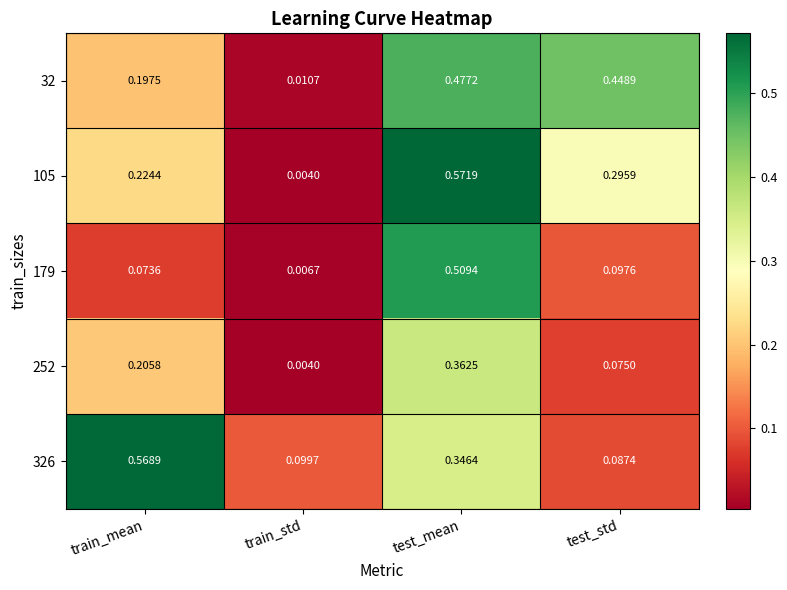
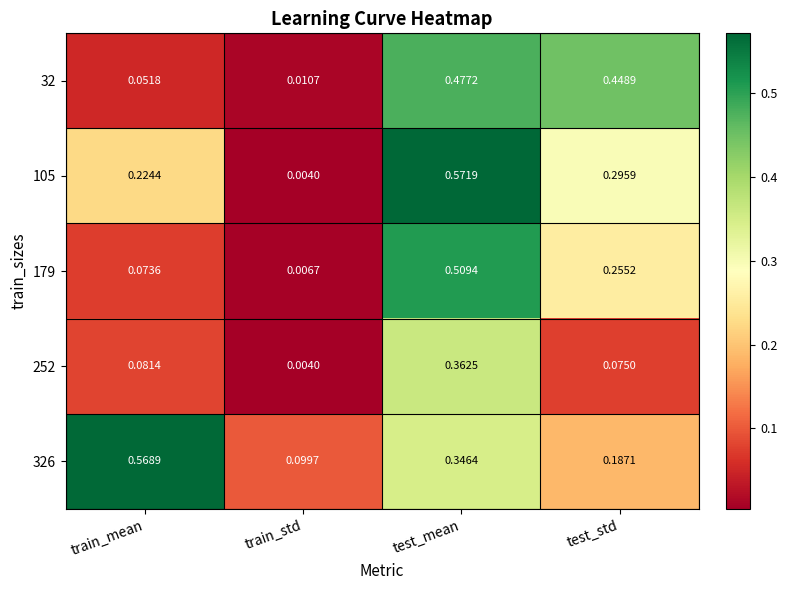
32, train_mean: 0.1975 -> 0.0518
179, test_std: 0.0976 -> 0.2552
252, train_mean: 0.2058 -> 0.0814
326, test_std: 0.0874 -> 0.1871
